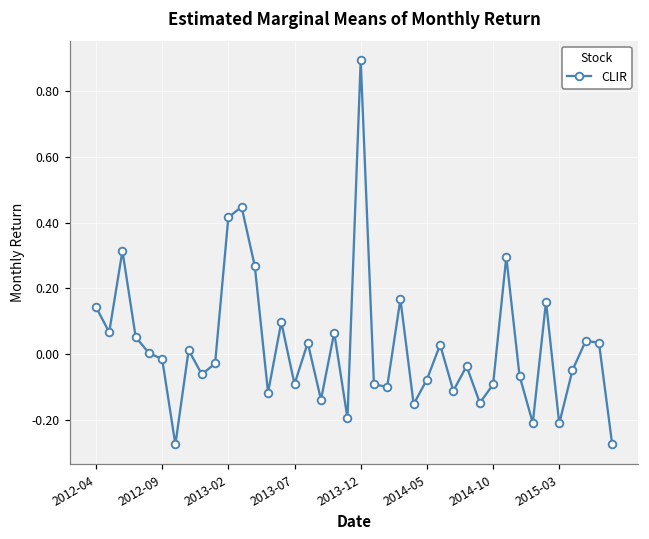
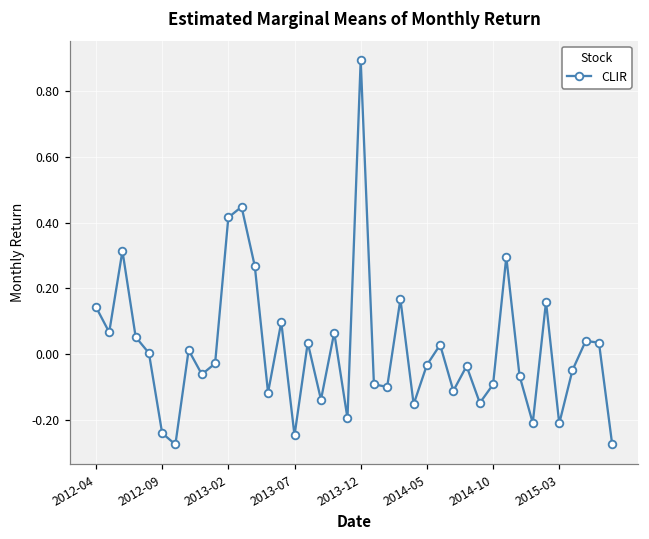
2012-09: -0.02 -> -0.24
2013-07: -0.09 -> -0.25
2014-05: -0.08 -> -0.03
